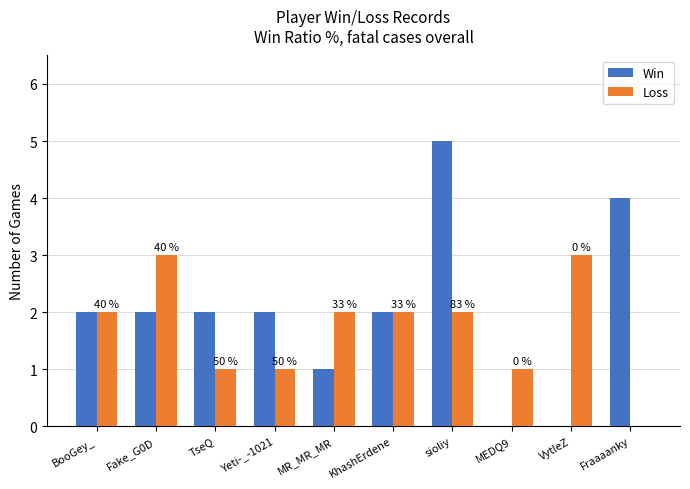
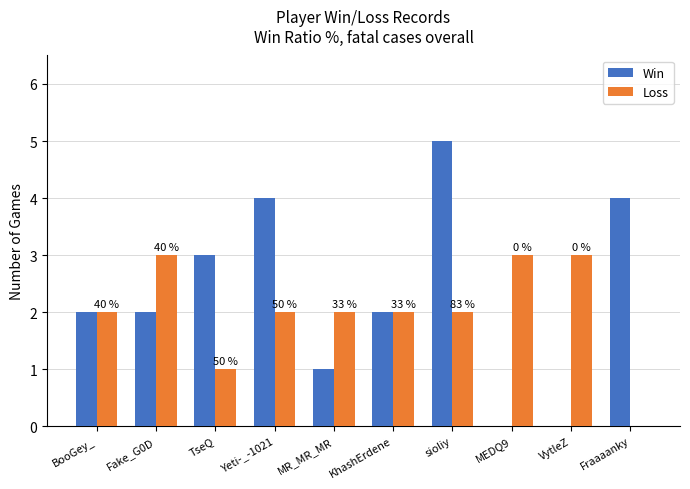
Win, TseQ: 2 -> 3
Win, Yeti-_-1021: 2 -> 4
Loss, Yeti-_-1021: 1 -> 2
Loss, MEDQ9: 1 -> 3
